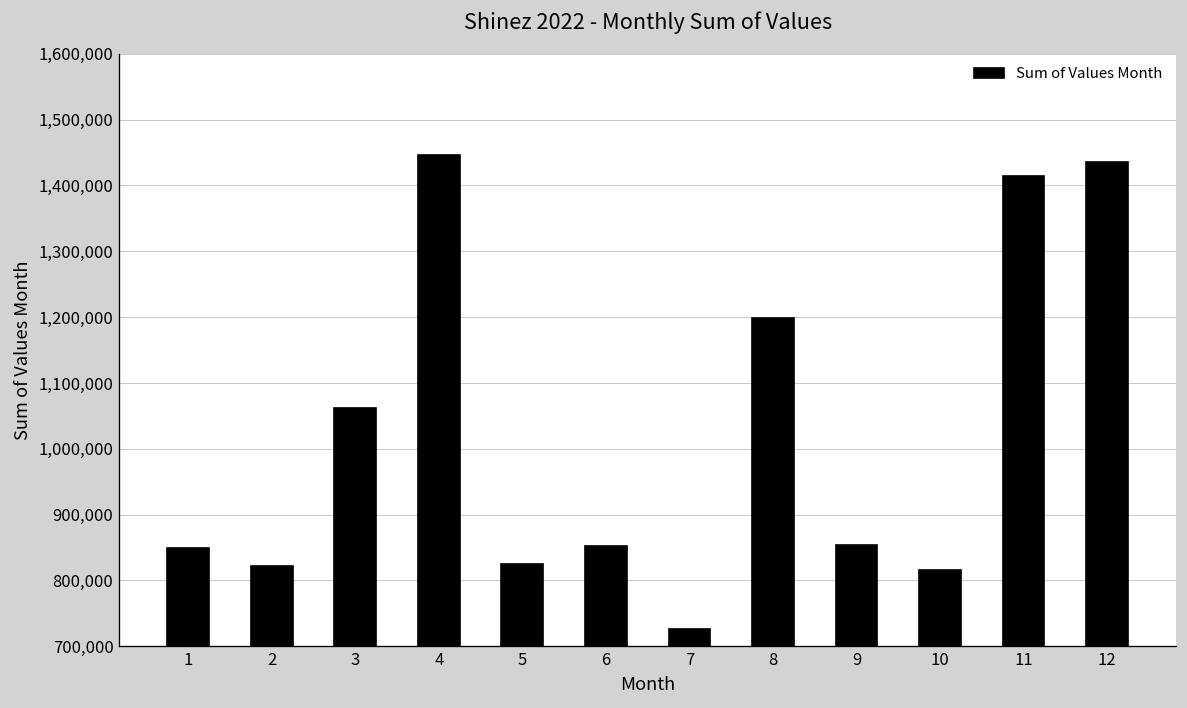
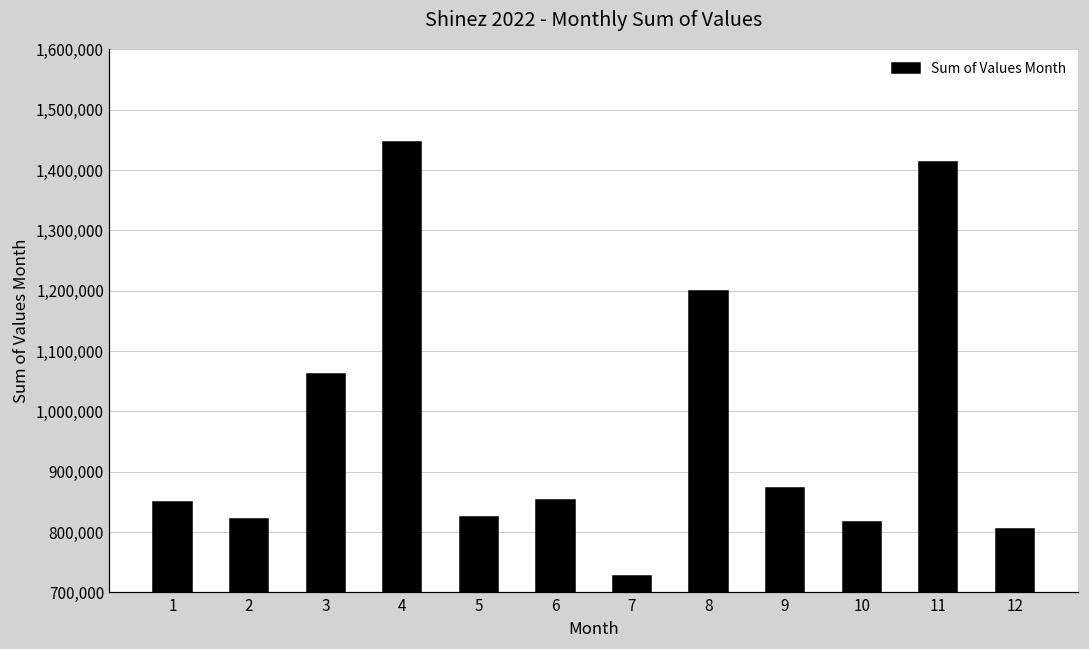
9: 850,000 -> 870,000
12: 1,440,000 -> 810,000
